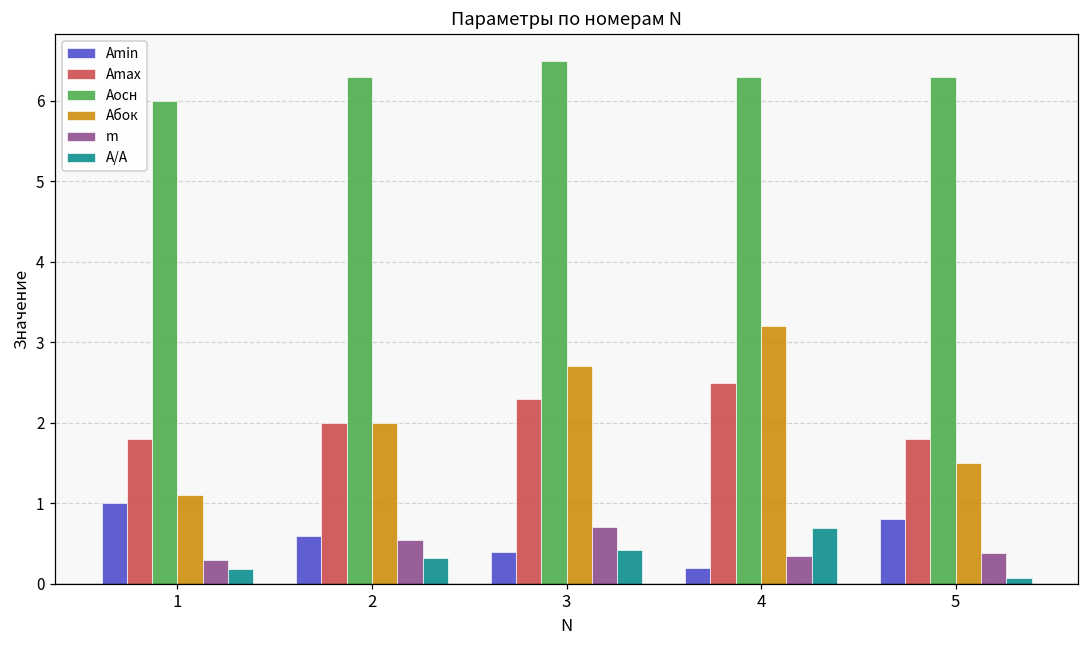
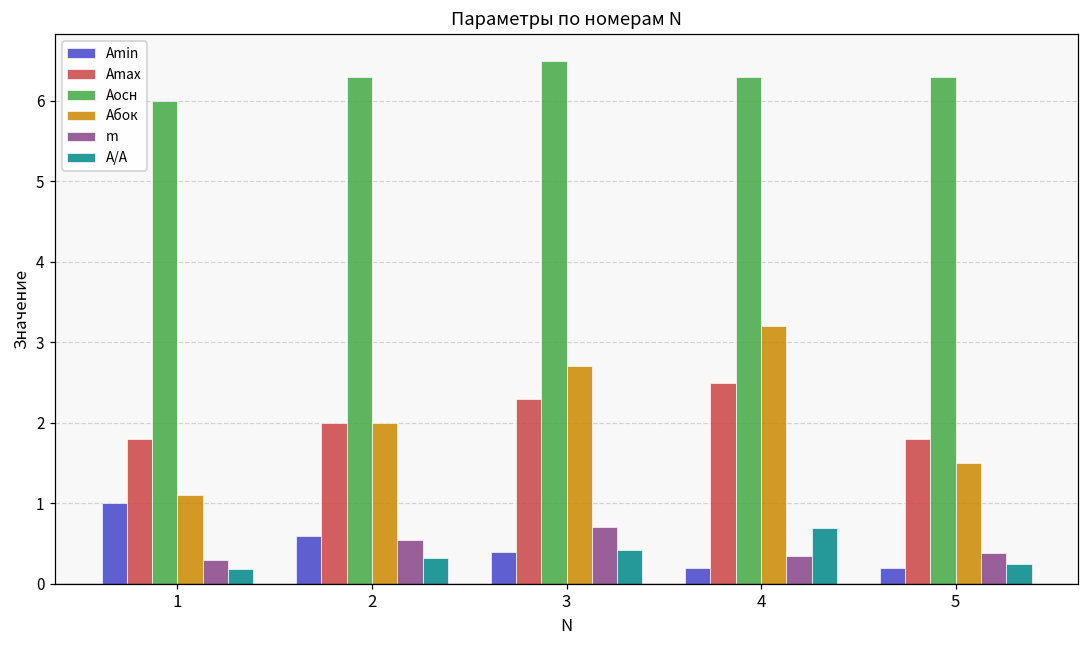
Amin, 5: 0.8 -> 0.2
А/A, 5: 0.1 -> 0.2
